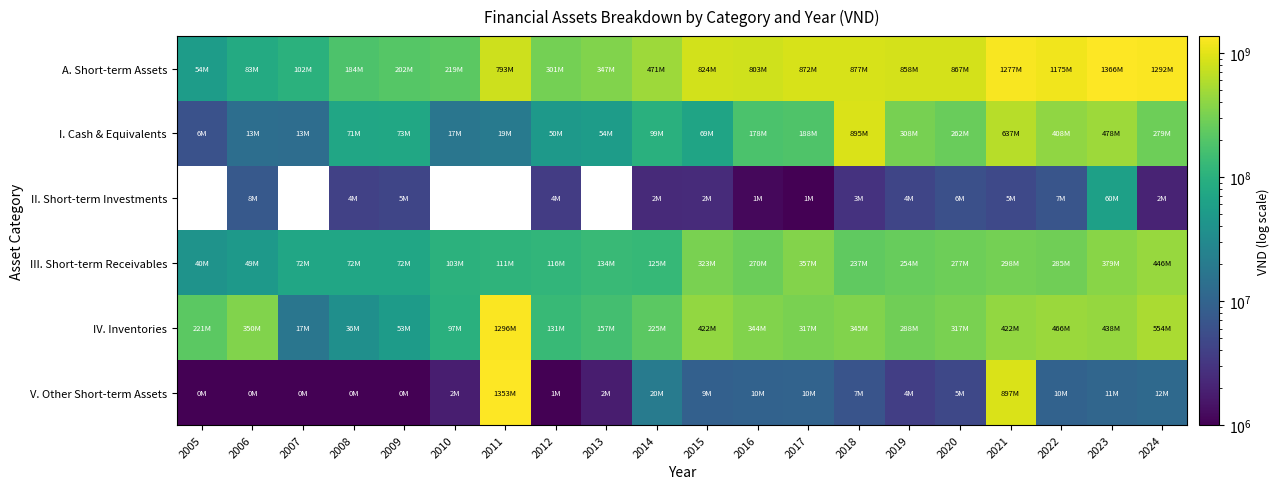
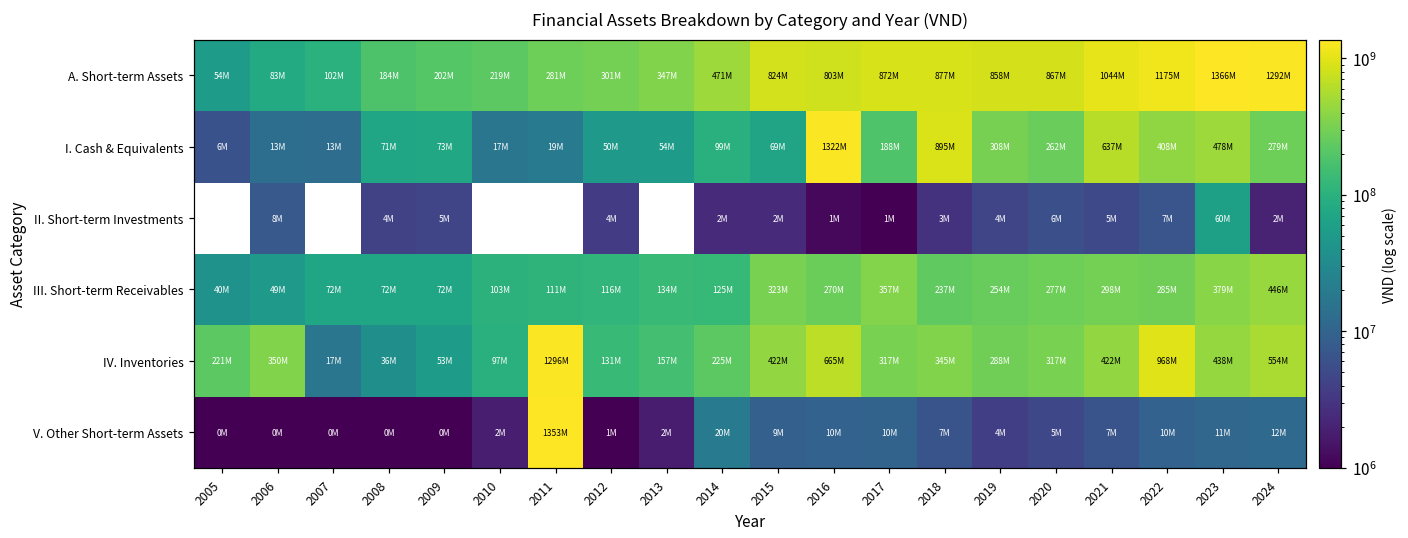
A. Short-term Assets, 2011: 793M -> 281M
A. Short-term Assets, 2021: 1277M -> 1044M
I. Cash & Equivalents, 2016: 178M -> 1322M
IV. Inventories, 2016: 344M -> 665M
IV. Inventories, 2022: 466M -> 968M
V. Other Short-term Assets, 2021: 897M -> 7M
